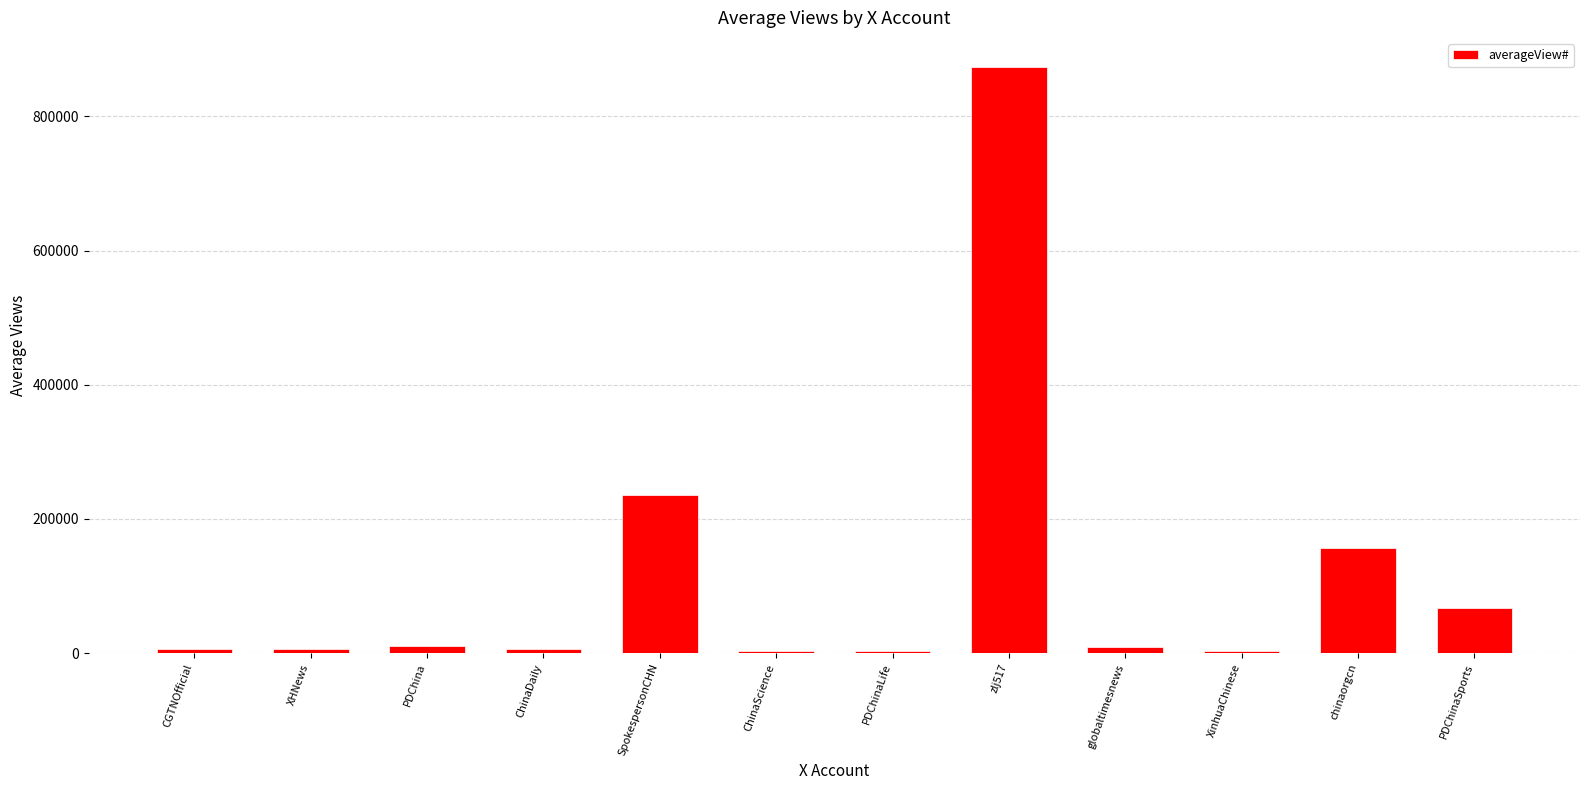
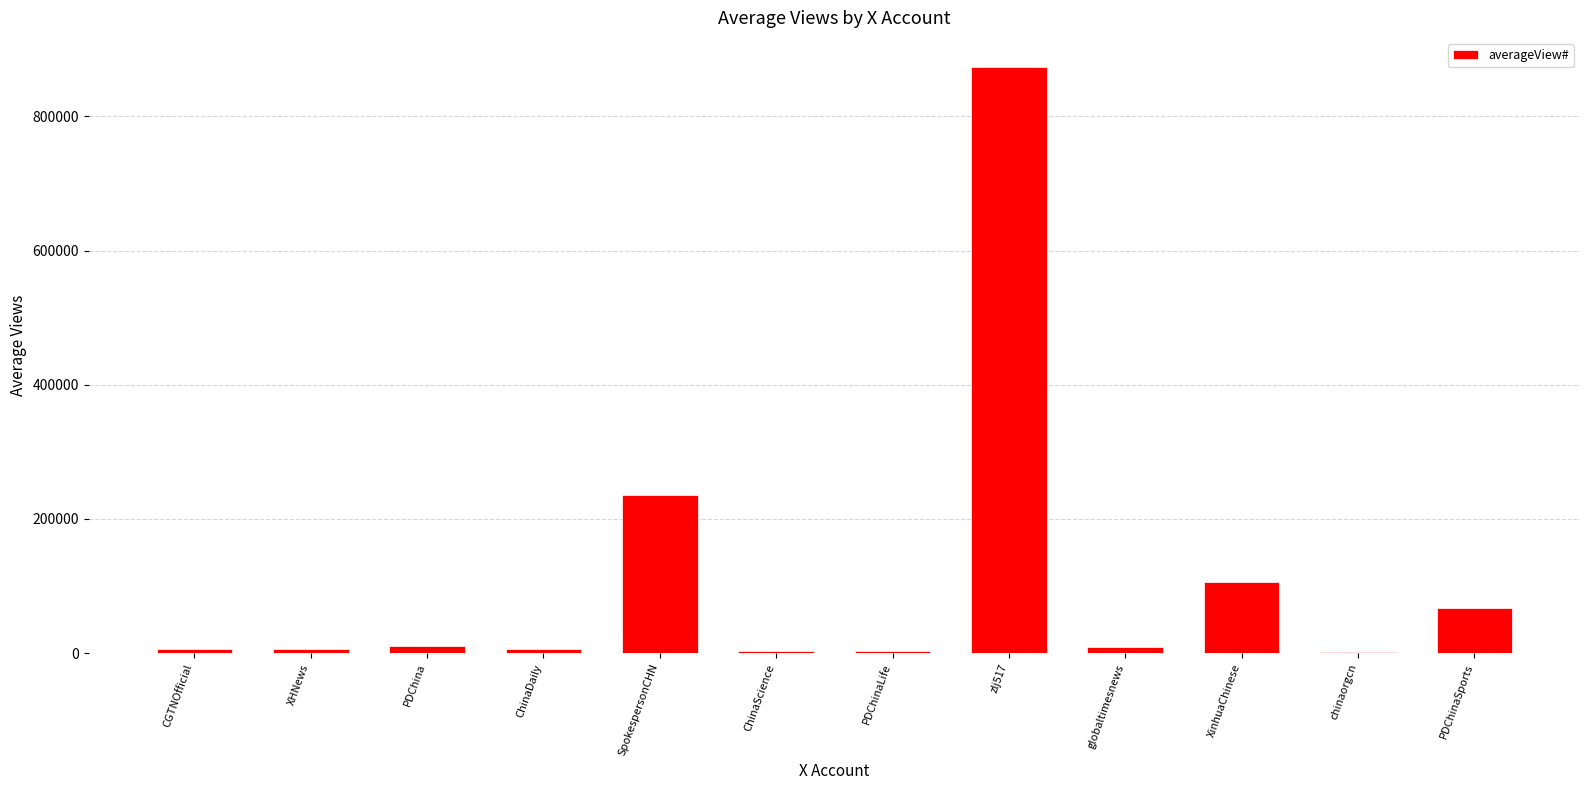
XinhuaChinese: 0 -> 110000
chinaorgcn: 160000 -> 0
